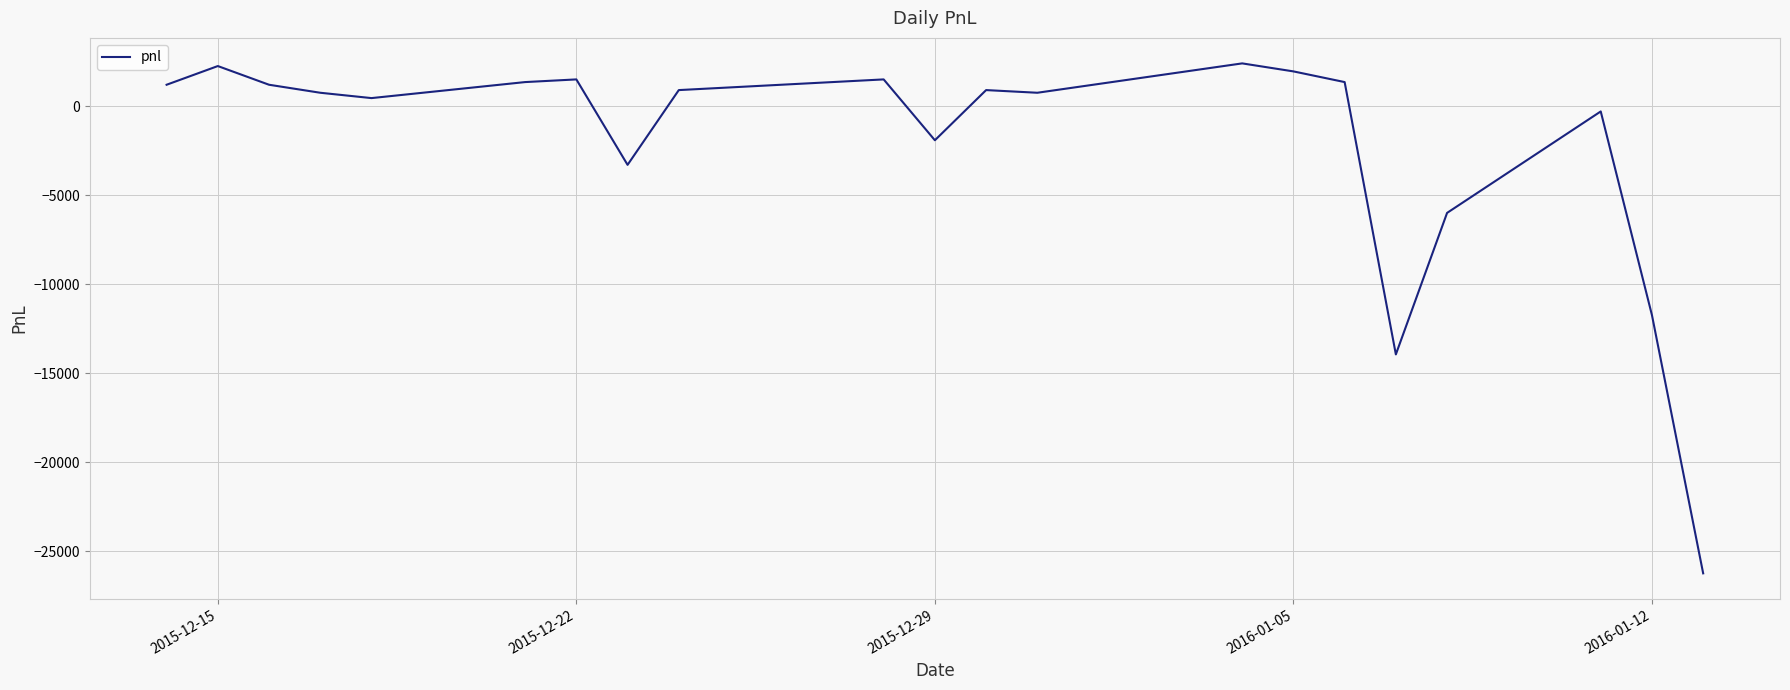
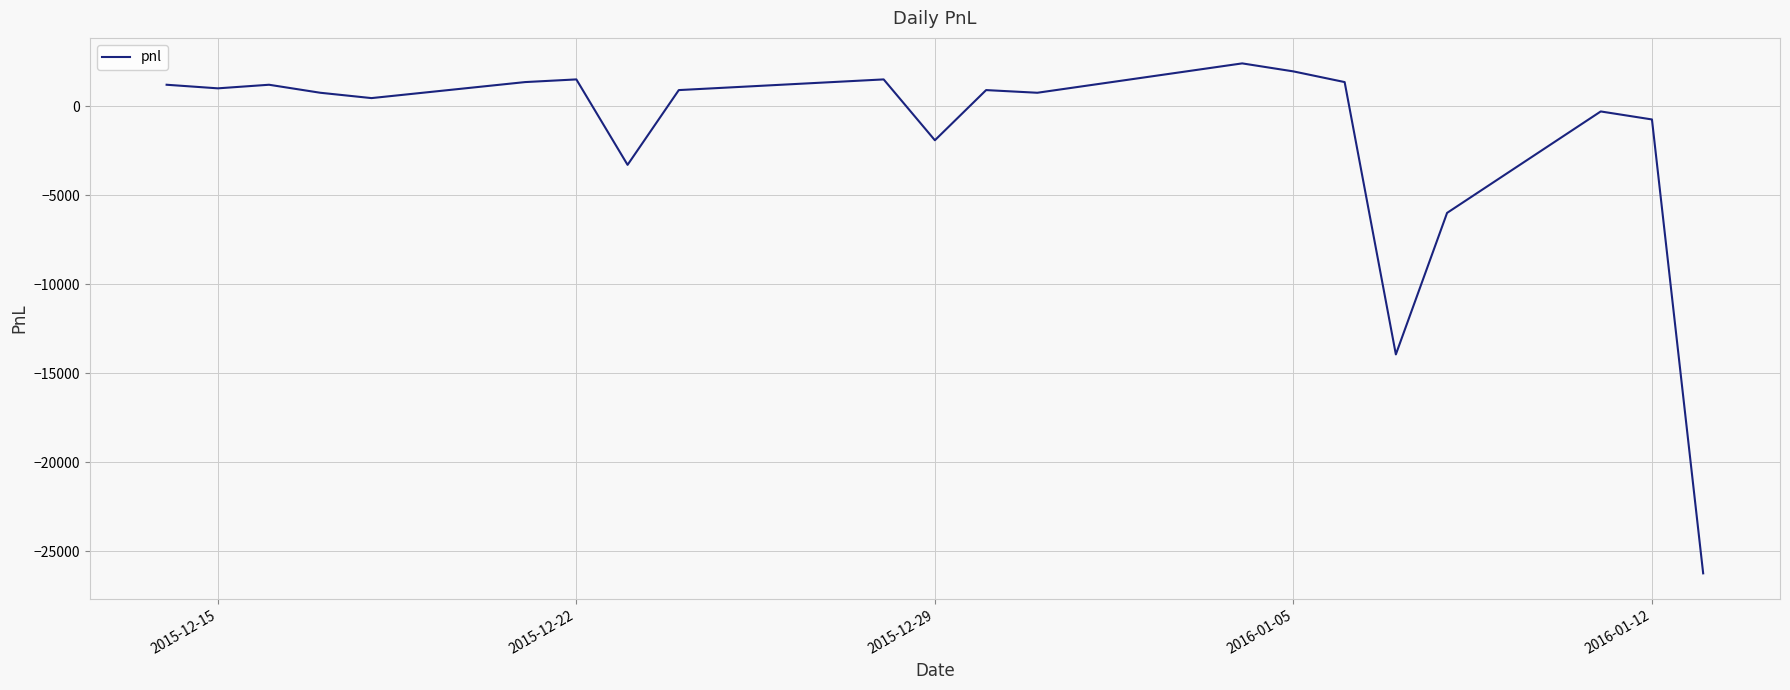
2015-12-15: 2300 -> 1000
2016-01-12: -11700 -> -800
